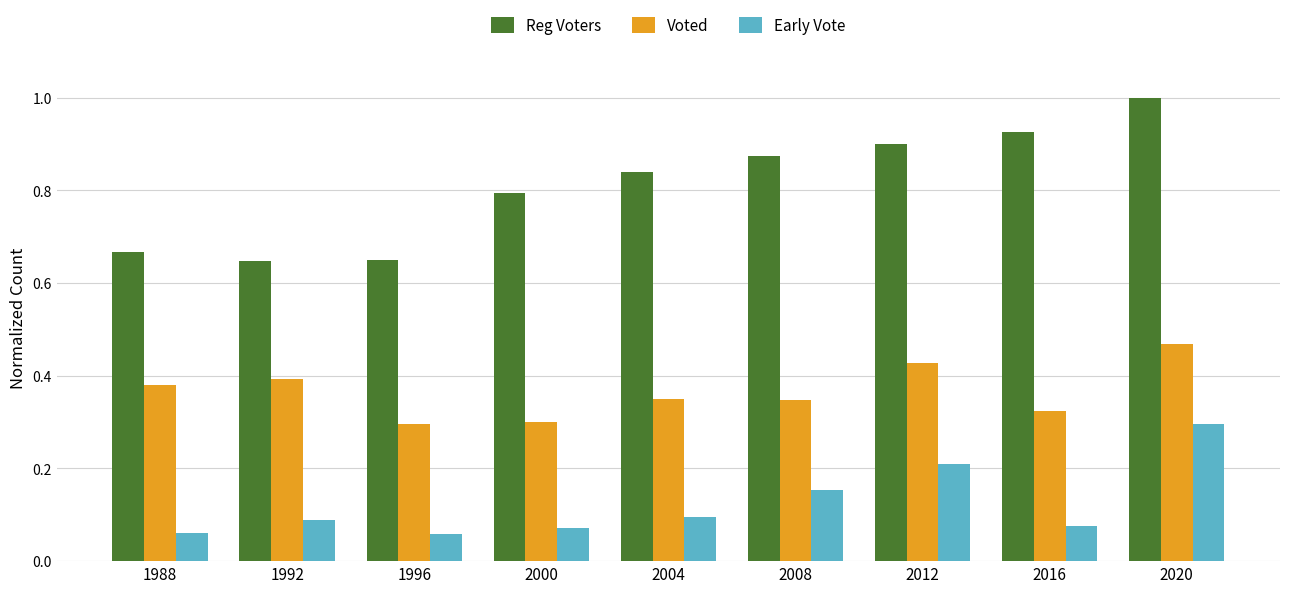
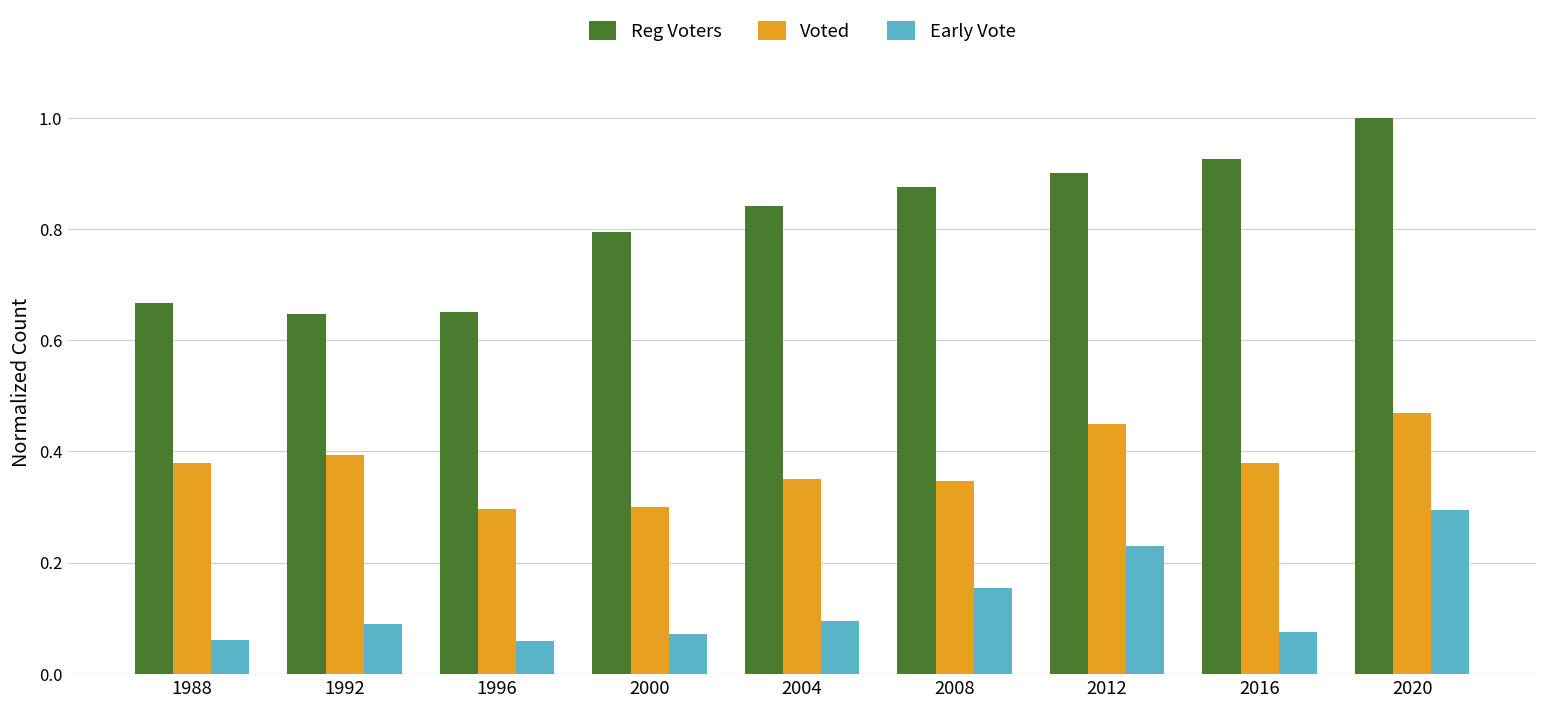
Voted, 2012: 0.43 -> 0.45
Early Vote, 2012: 0.21 -> 0.23
Voted, 2016: 0.32 -> 0.38
